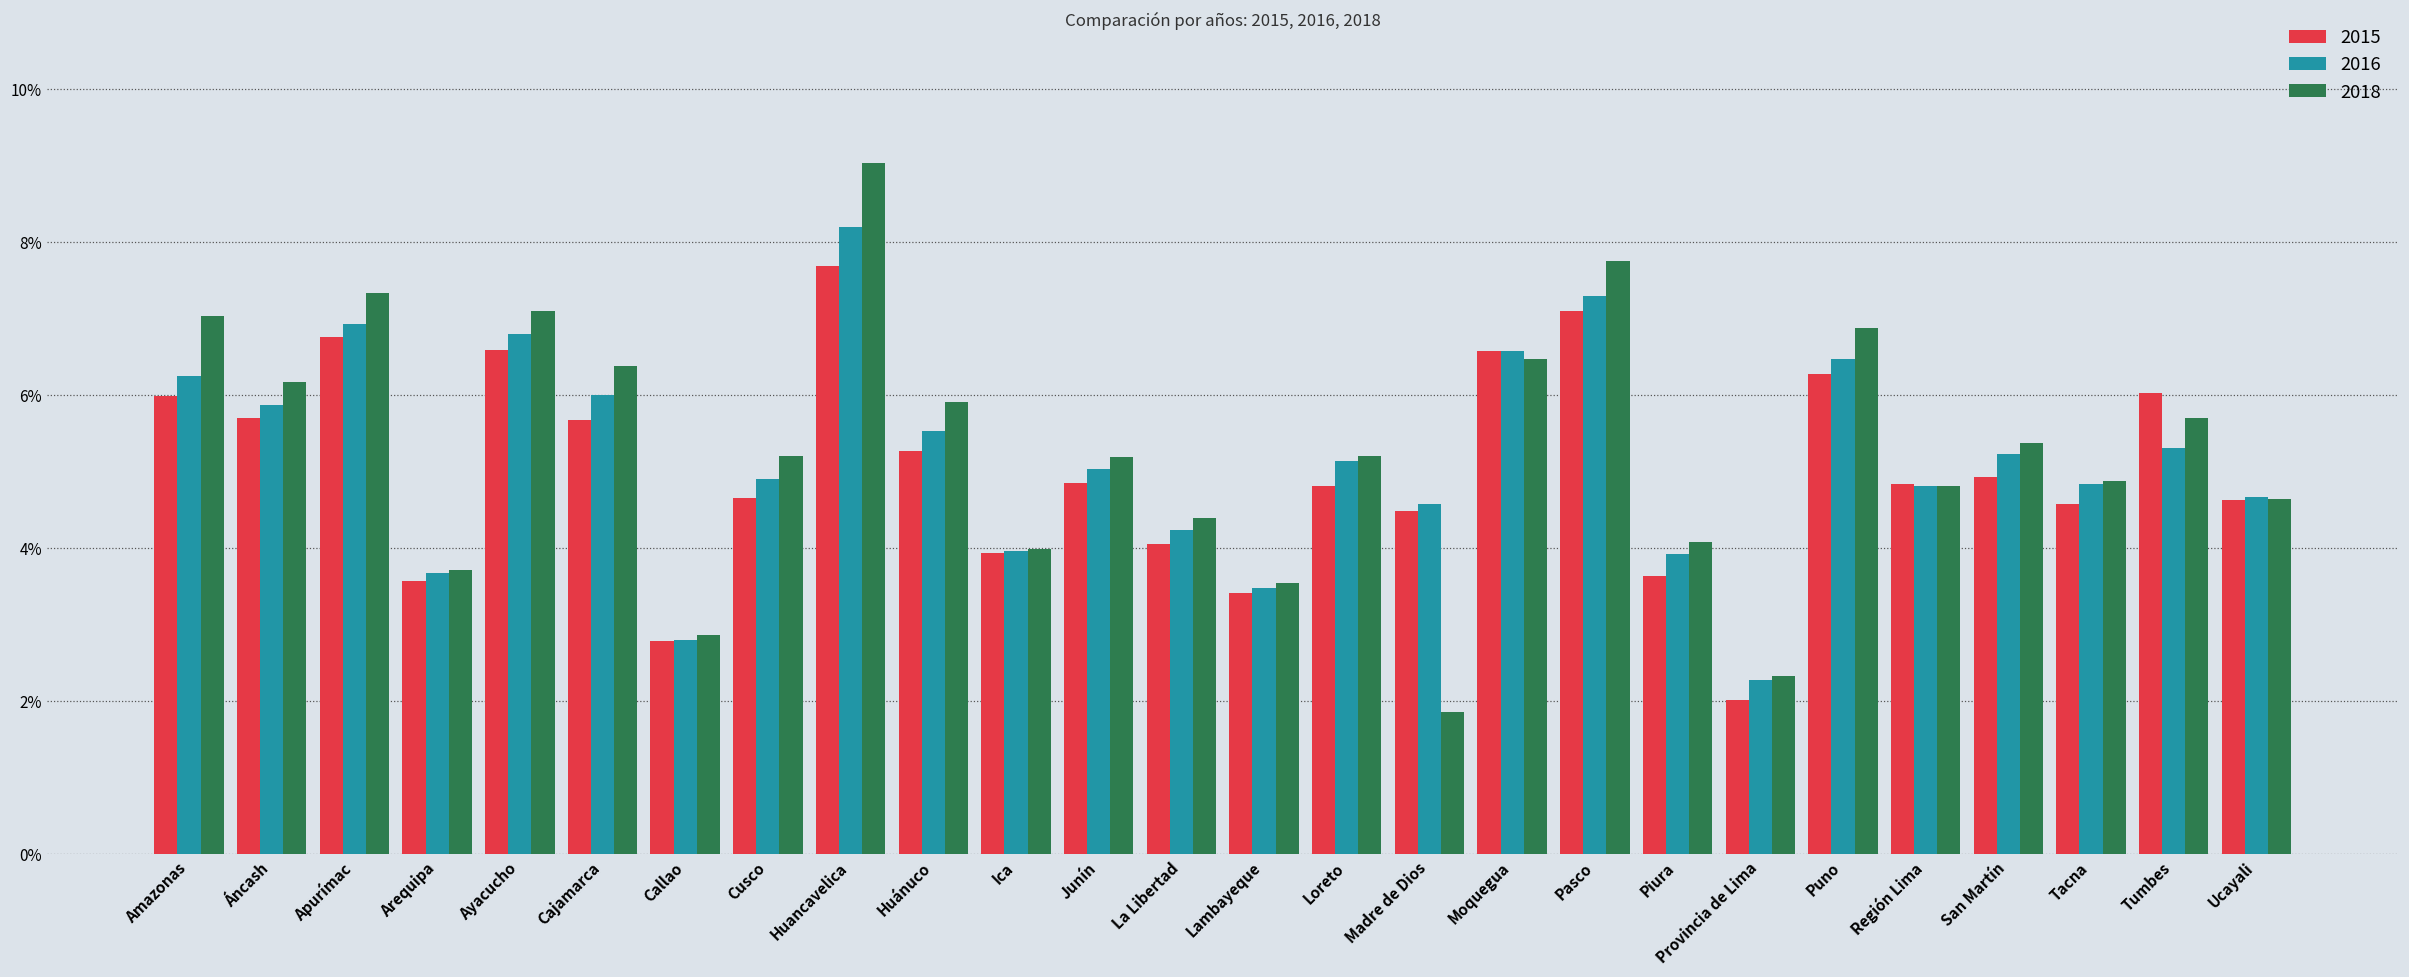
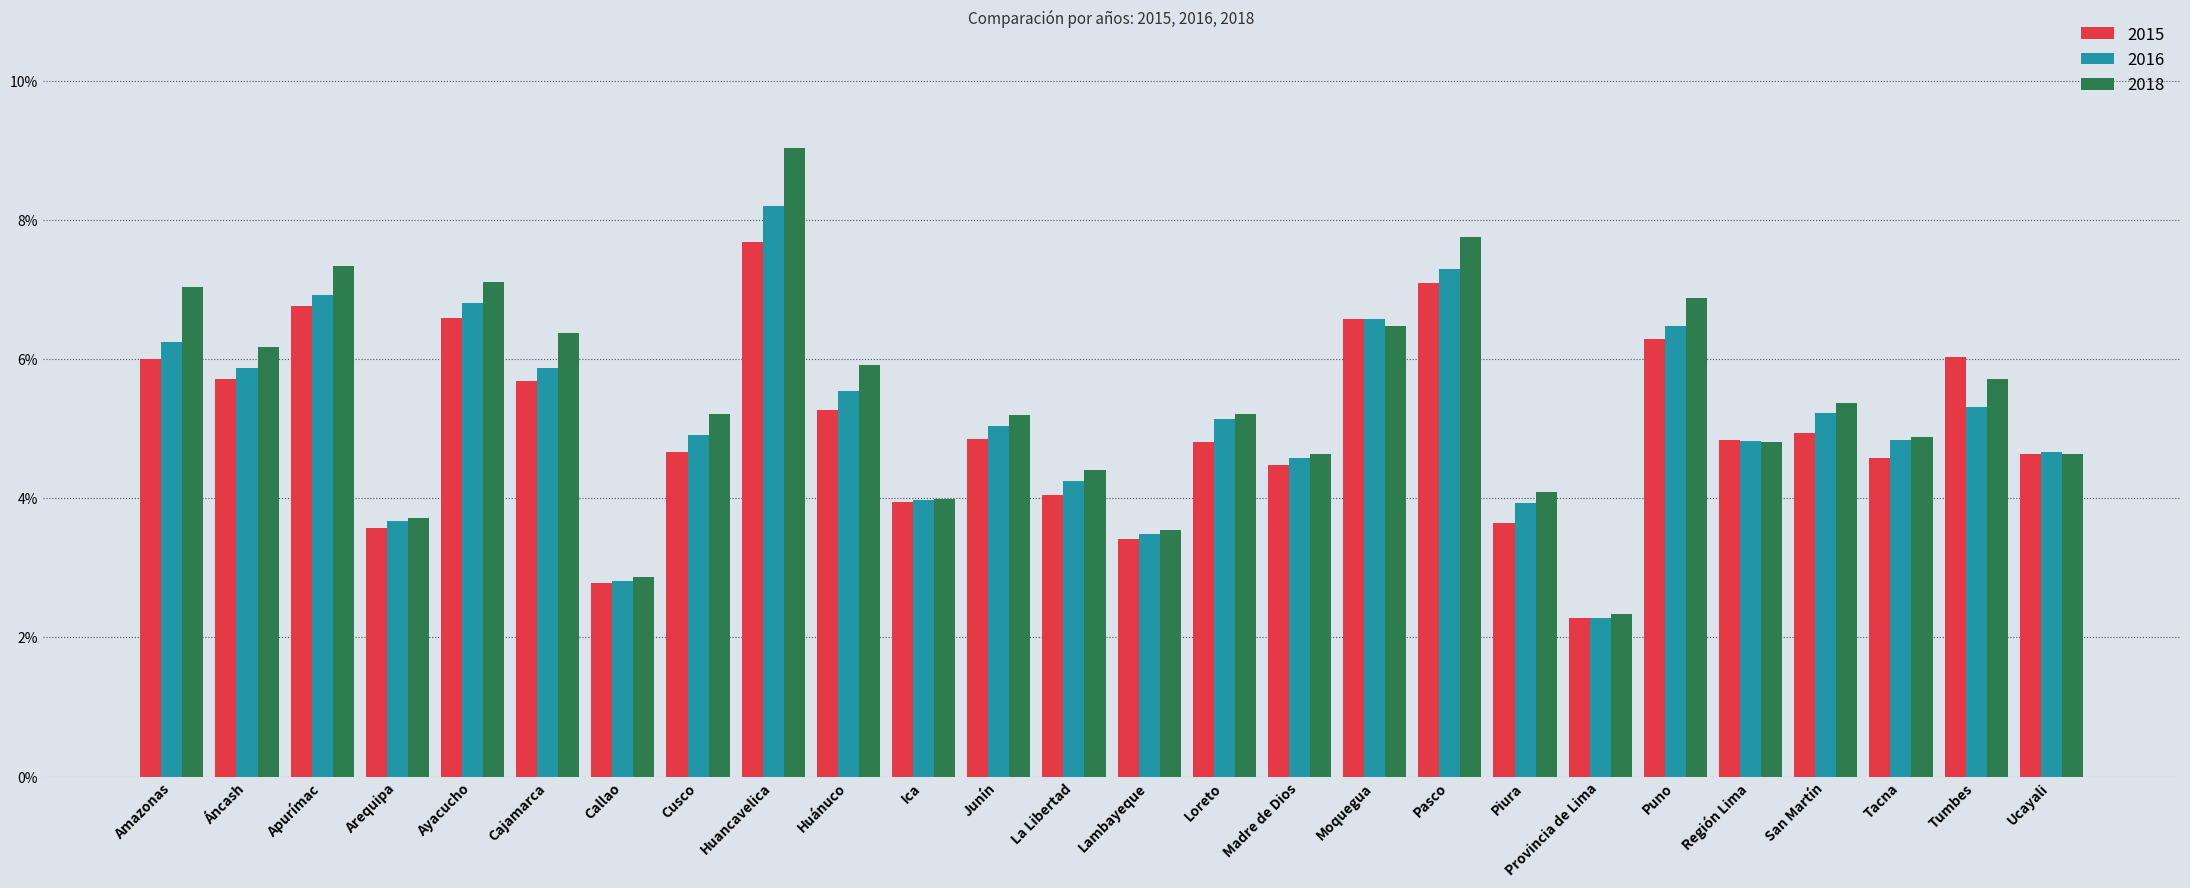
2016, Cajamarca: 6.0% -> 5.9%
2018, Madre de Dios: 1.9% -> 4.6%
2015, Provincia de Lima: 2.0% -> 2.3%
